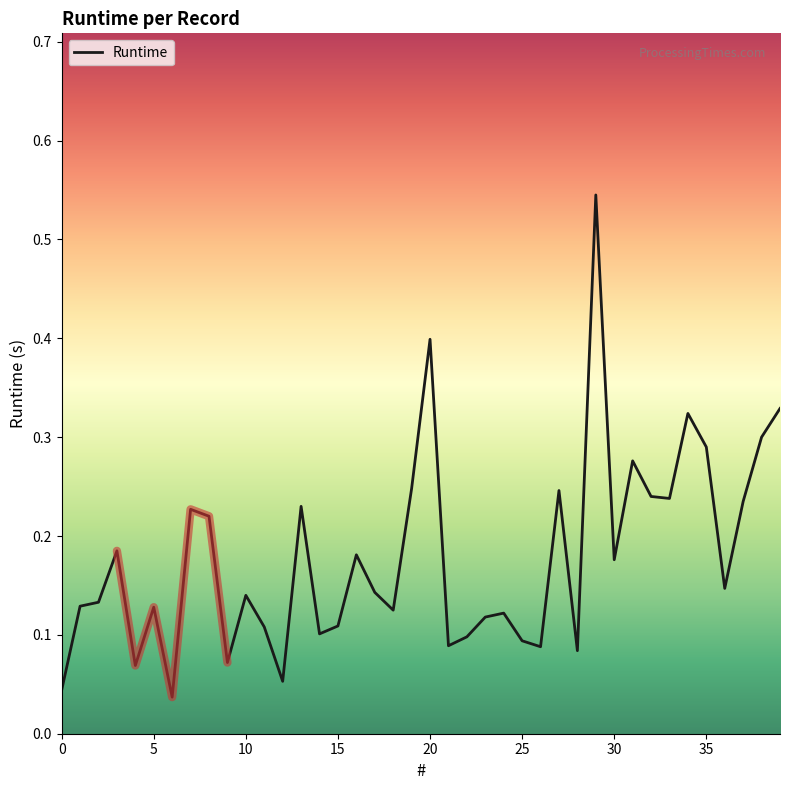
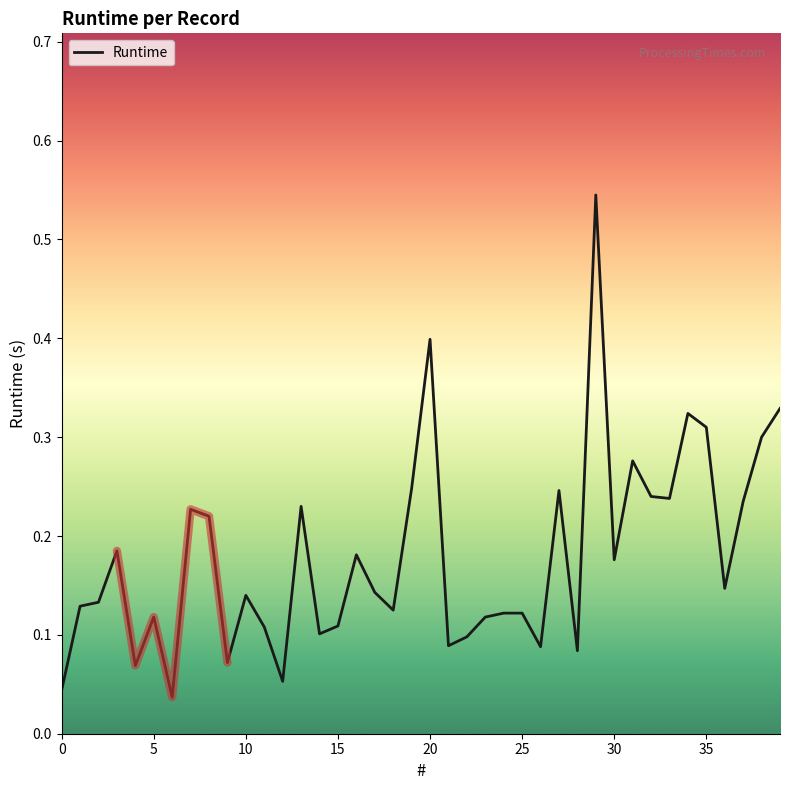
Runtime, 5: 0.13 -> 0.12
Runtime, 25: 0.09 -> 0.12
Runtime, 35: 0.29 -> 0.31
